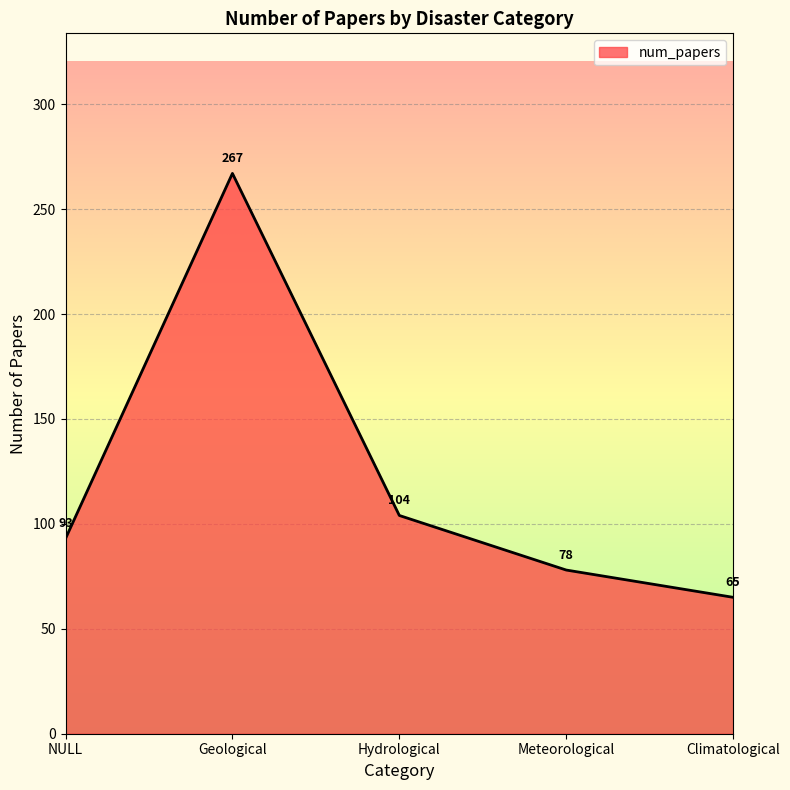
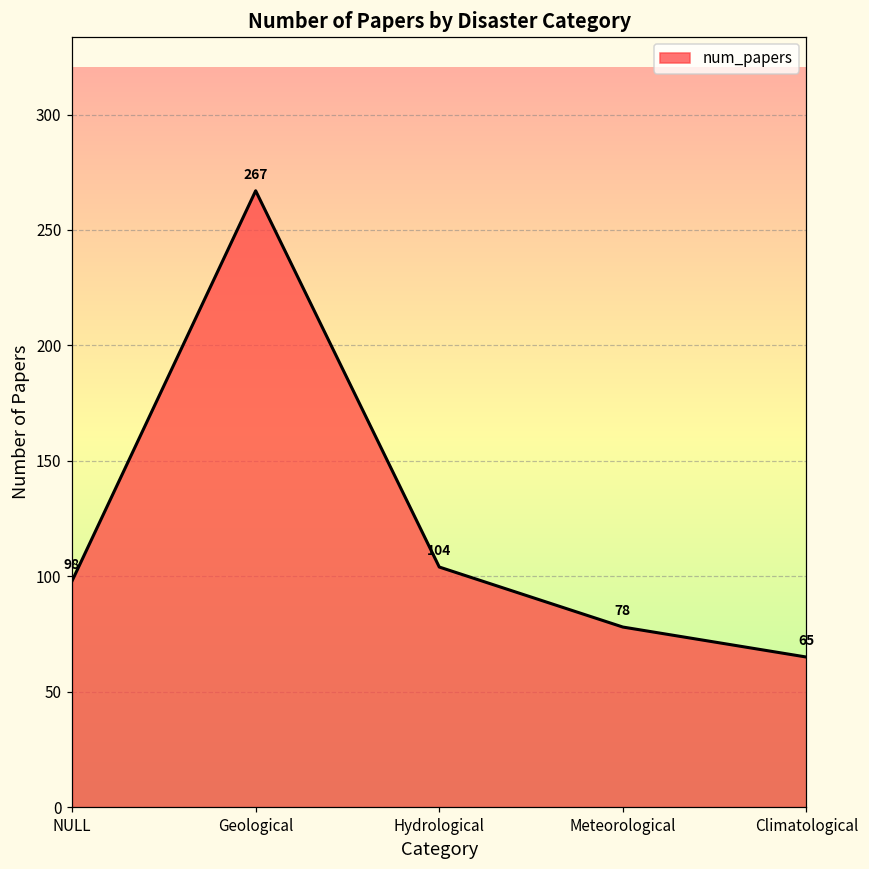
NULL: 93 -> 98
